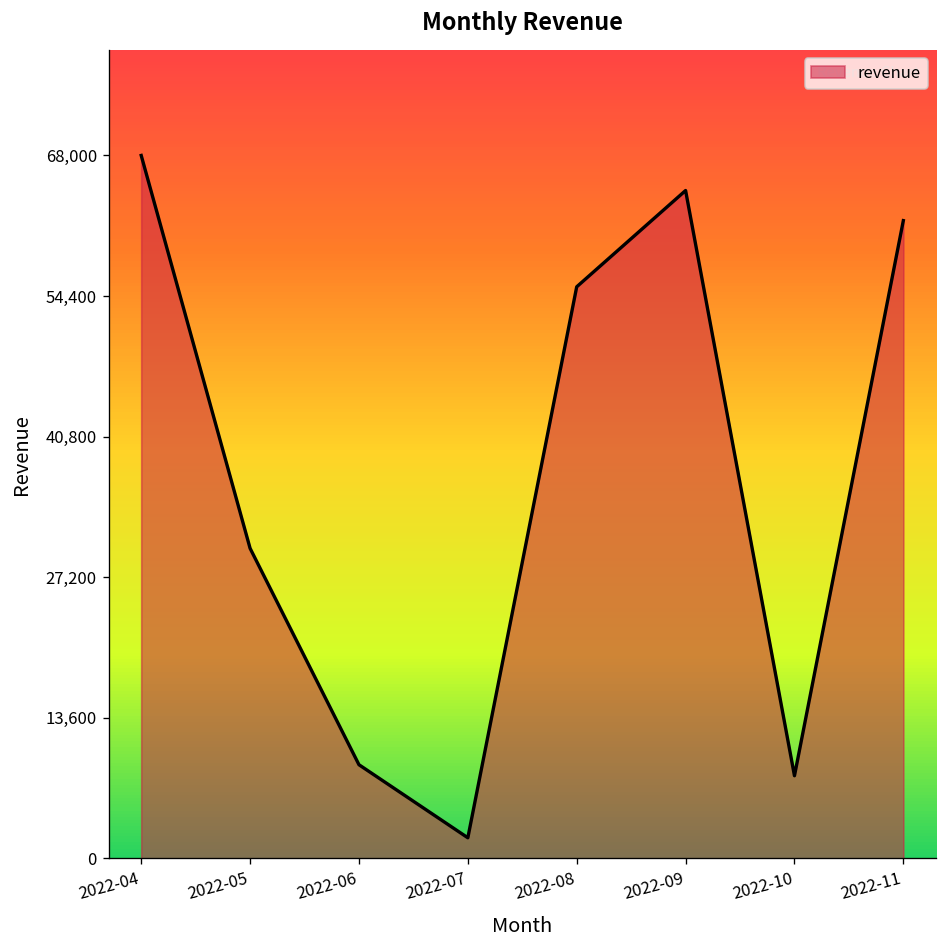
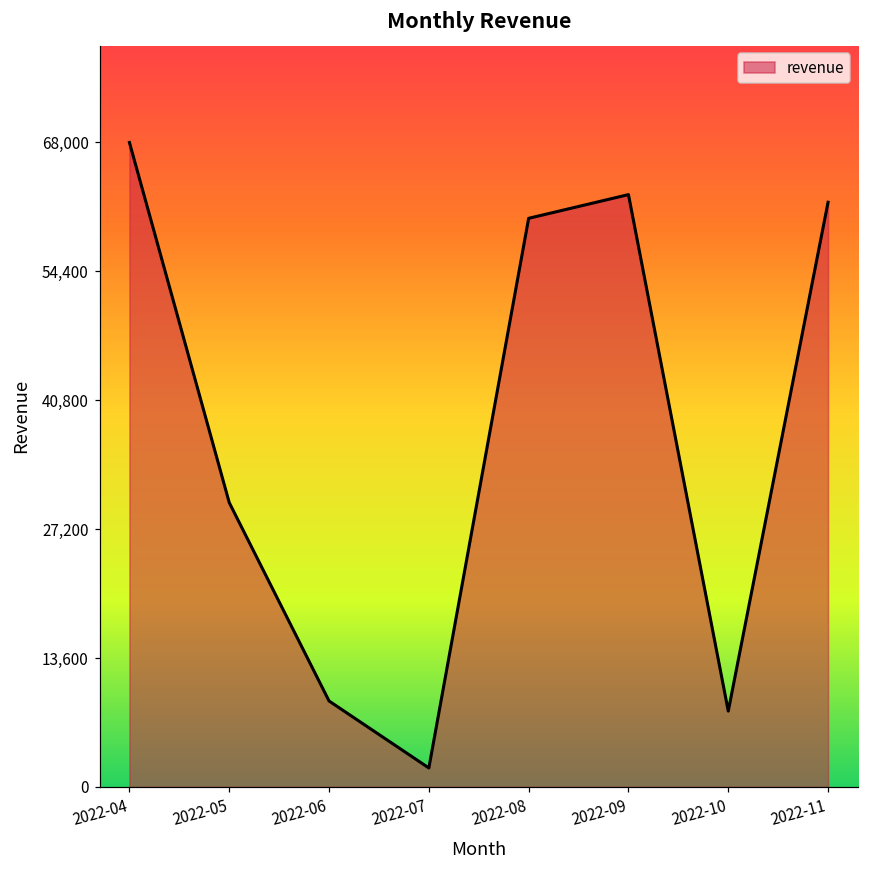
2022-08: 55,000 -> 60,000
2022-09: 65,000 -> 63,000
